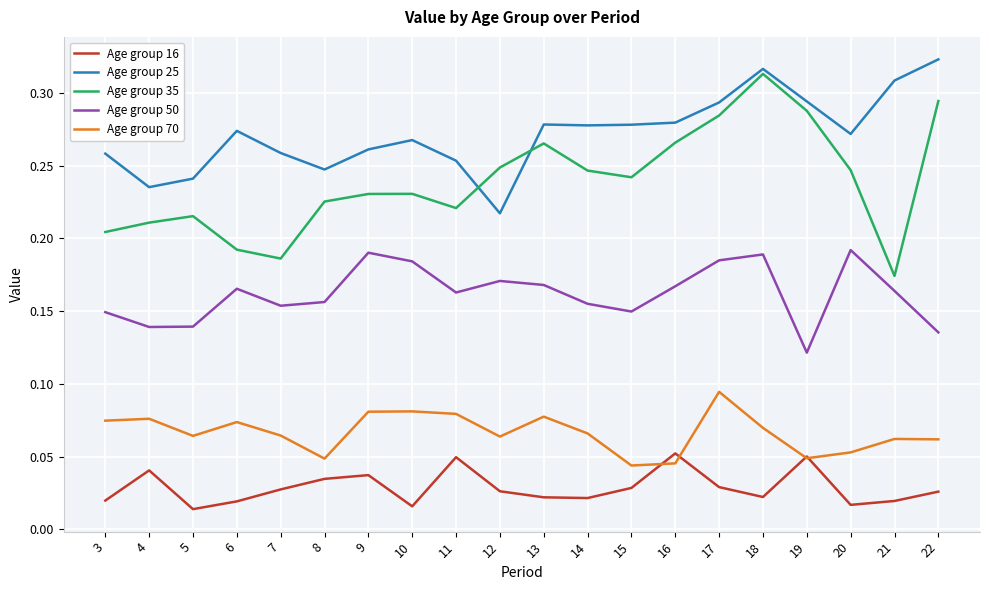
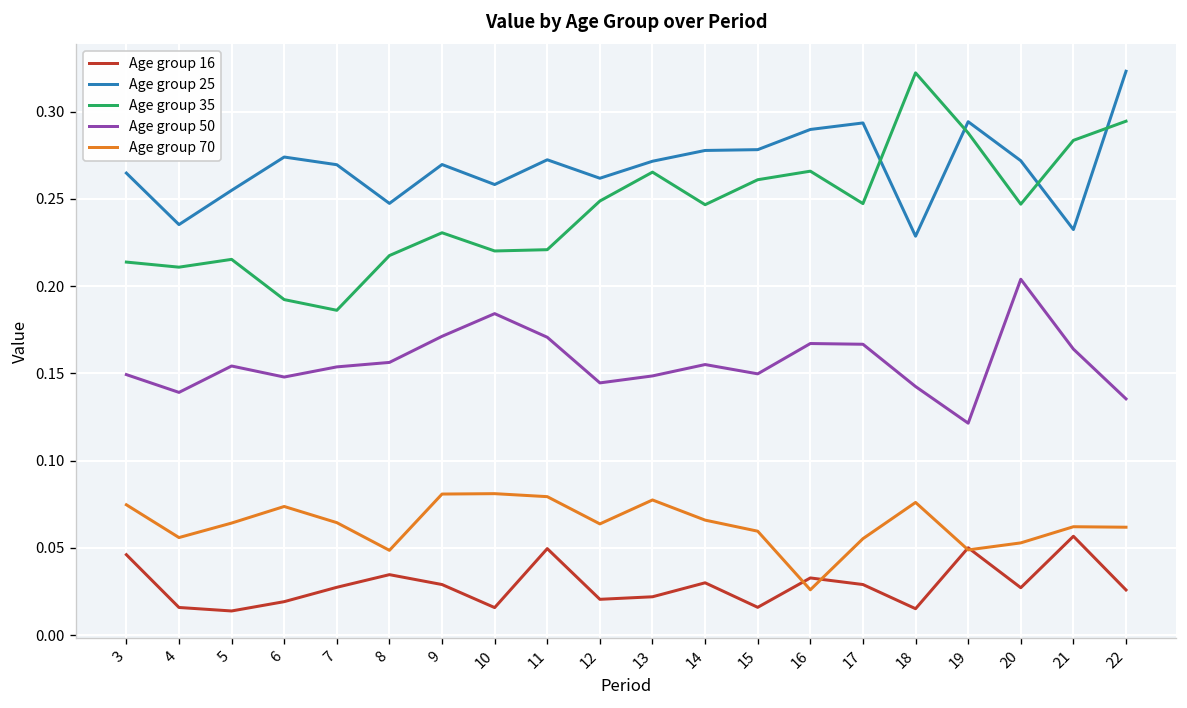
Age group 16, 3: 0.020 -> 0.046
Age group 25, 3: 0.258 -> 0.265
Age group 35, 3: 0.204 -> 0.214
Age group 16, 4: 0.040 -> 0.016
Age group 70, 4: 0.076 -> 0.056
Age group 25, 5: 0.241 -> 0.255
Age group 50, 5: 0.139 -> 0.154
Age group 50, 6: 0.165 -> 0.148
Age group 25, 7: 0.259 -> 0.270
Age group 35, 8: 0.225 -> 0.218
Age group 16, 9: 0.037 -> 0.029
Age group 25, 9: 0.261 -> 0.270
Age group 50, 9: 0.190 -> 0.171
Age group 25, 10: 0.268 -> 0.258
Age group 35, 10: 0.231 -> 0.220
Age group 25, 11: 0.253 -> 0.272
Age group 50, 11: 0.163 -> 0.171
Age group 16, 12: 0.026 -> 0.021
Age group 25, 12: 0.217 -> 0.262
Age group 50, 12: 0.171 -> 0.145
Age group 25, 13: 0.278 -> 0.272
Age group 50, 13: 0.168 -> 0.149
Age group 16, 14: 0.021 -> 0.030
Age group 16, 15: 0.028 -> 0.016
Age group 35, 15: 0.242 -> 0.261
Age group 70, 15: 0.044 -> 0.060
Age group 16, 16: 0.052 -> 0.033
Age group 25, 16: 0.280 -> 0.290
Age group 70, 16: 0.045 -> 0.026
Age group 35, 17: 0.285 -> 0.247
Age group 50, 17: 0.185 -> 0.167
Age group 70, 17: 0.095 -> 0.055
Age group 16, 18: 0.022 -> 0.015
Age group 25, 18: 0.317 -> 0.229
Age group 35, 18: 0.313 -> 0.322
Age group 50, 18: 0.189 -> 0.142
Age group 70, 18: 0.070 -> 0.076
Age group 16, 20: 0.017 -> 0.027
Age group 50, 20: 0.192 -> 0.204
Age group 16, 21: 0.019 -> 0.057
Age group 25, 21: 0.309 -> 0.232
Age group 35, 21: 0.174 -> 0.284
